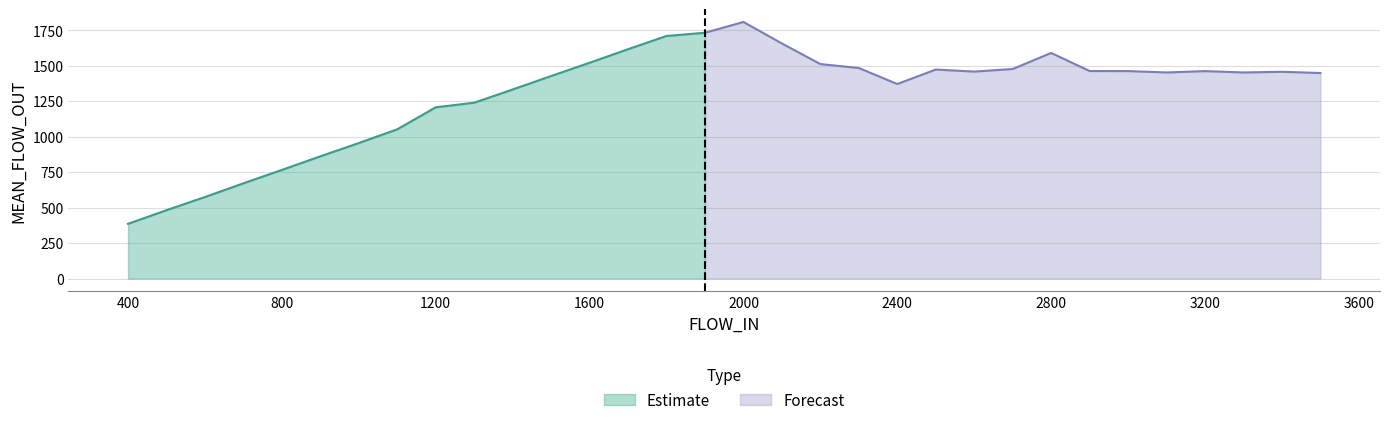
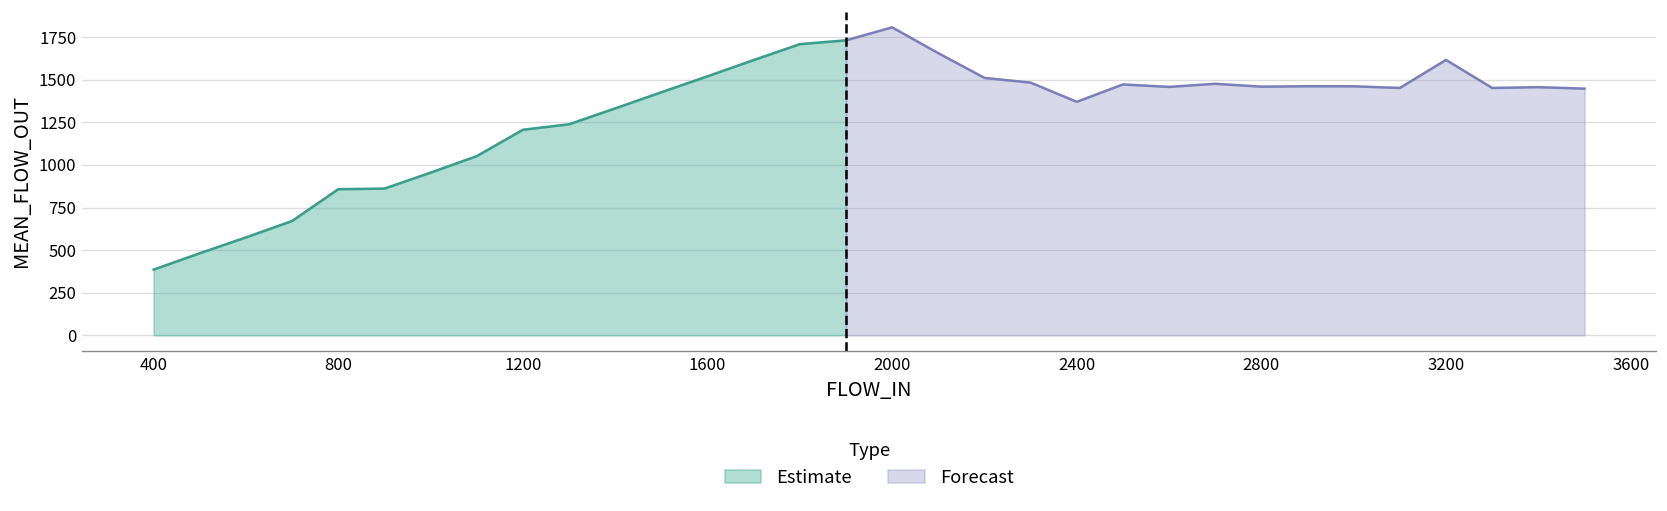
Estimate, 800: 770 -> 860
Forecast, 2800: 1590 -> 1460
Forecast, 3200: 1460 -> 1620
